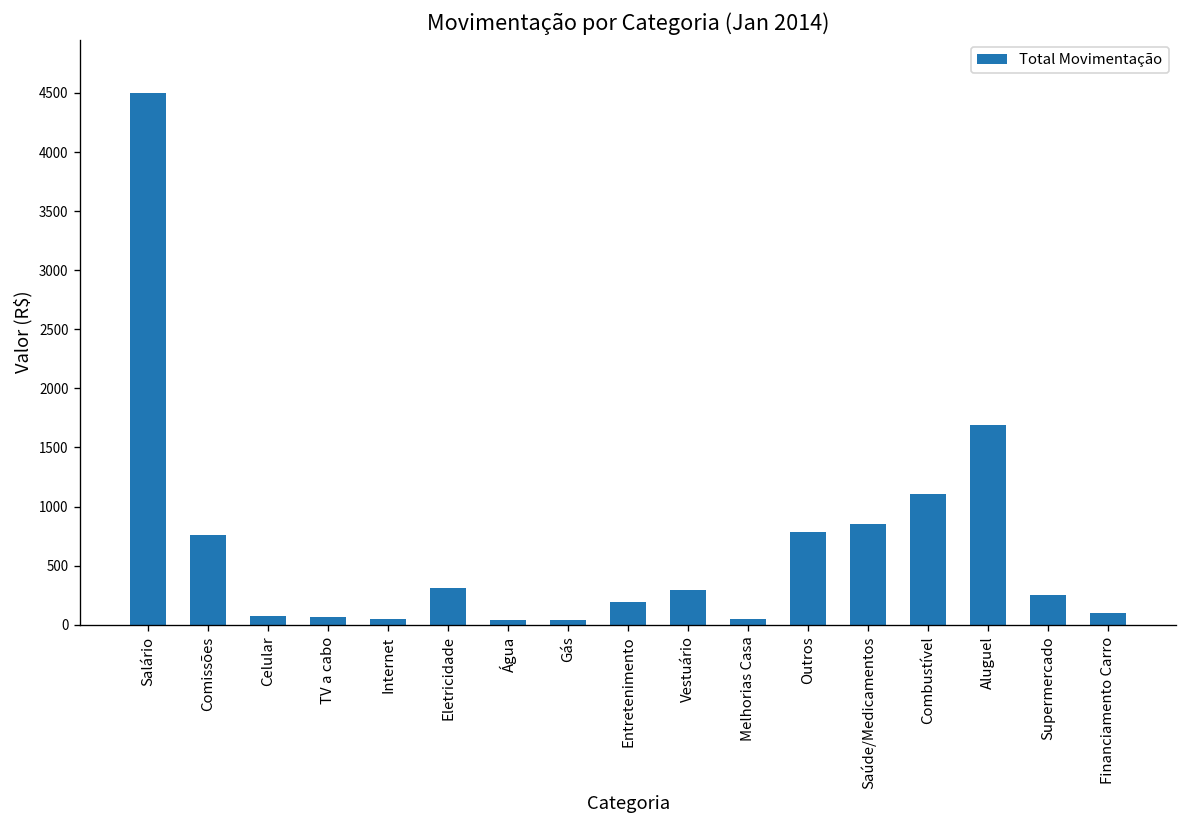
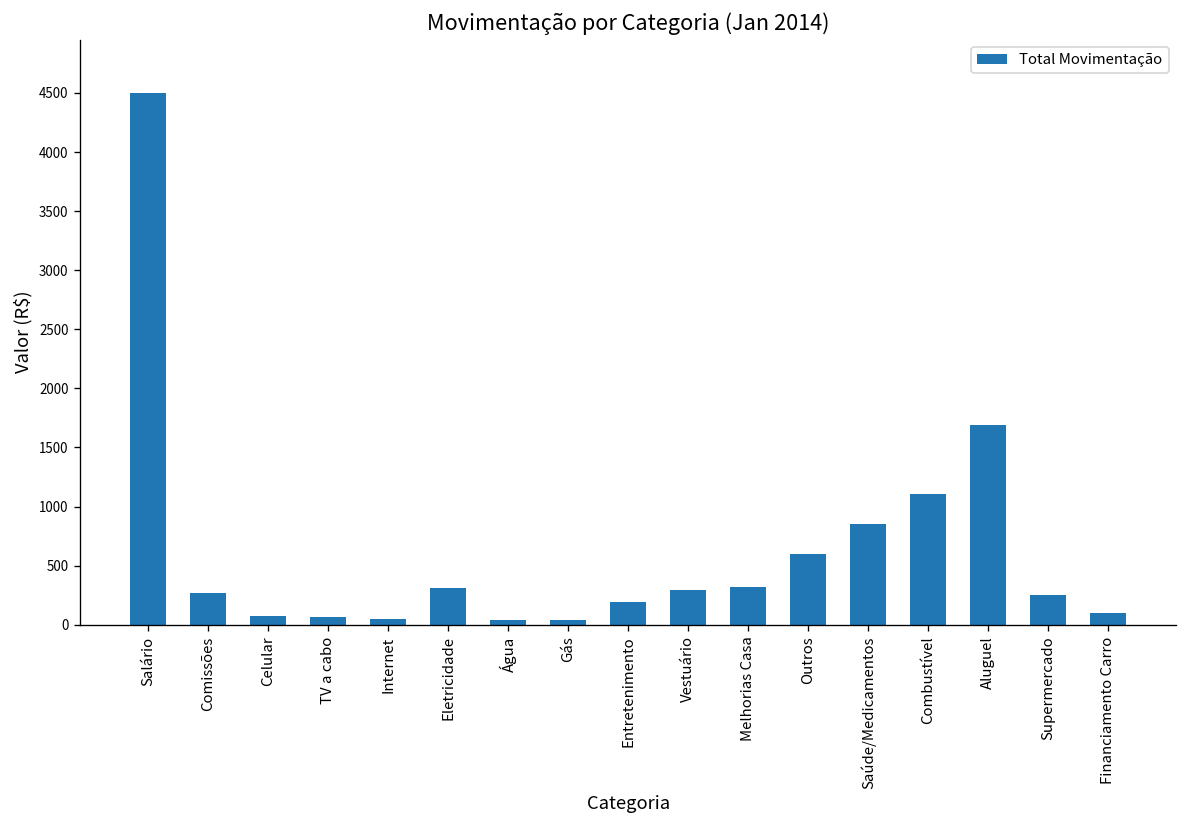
Comissões: 800 -> 300
Melhorias Casa: 0 -> 300
Outros: 800 -> 600
